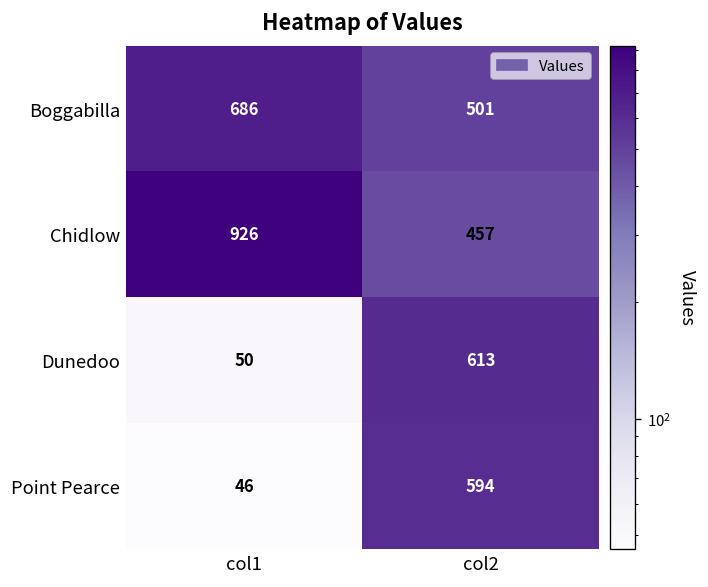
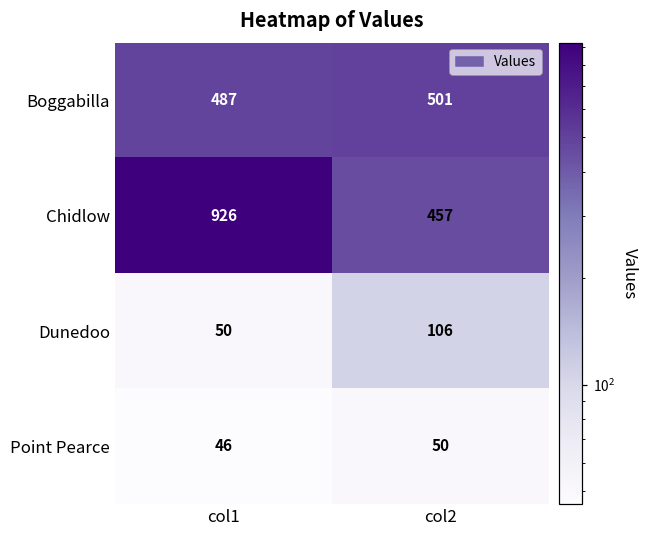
Boggabilla, col1: 686 -> 487
Dunedoo, col2: 613 -> 106
Point Pearce, col2: 594 -> 50
